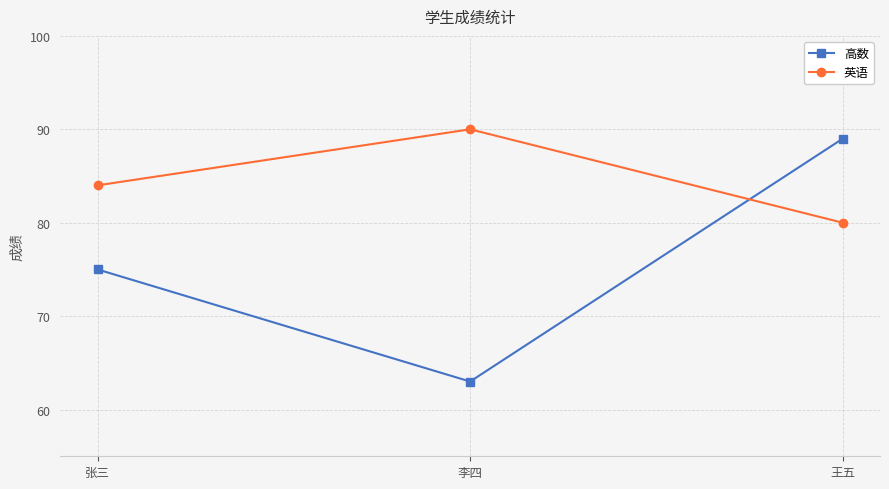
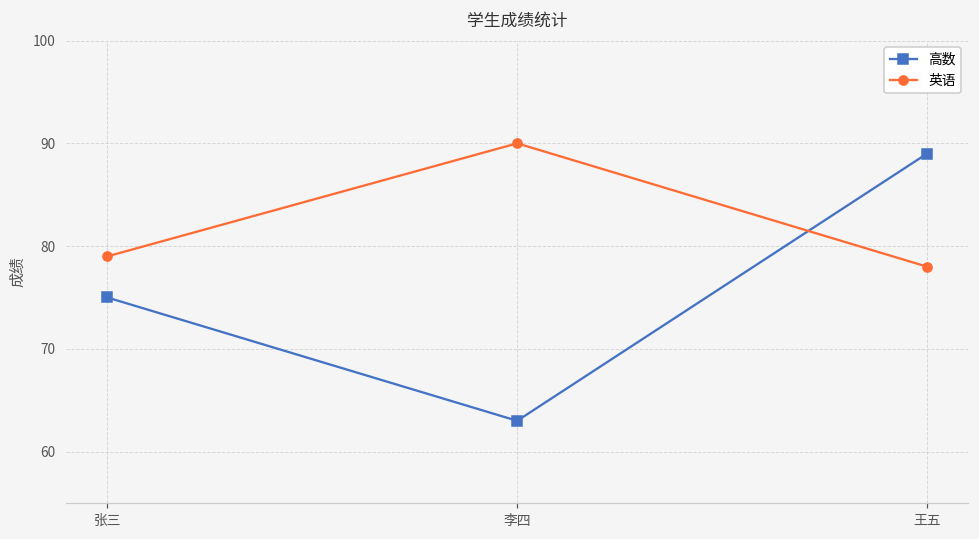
英语, 张三: 84 -> 79
英语, 王五: 80 -> 78
